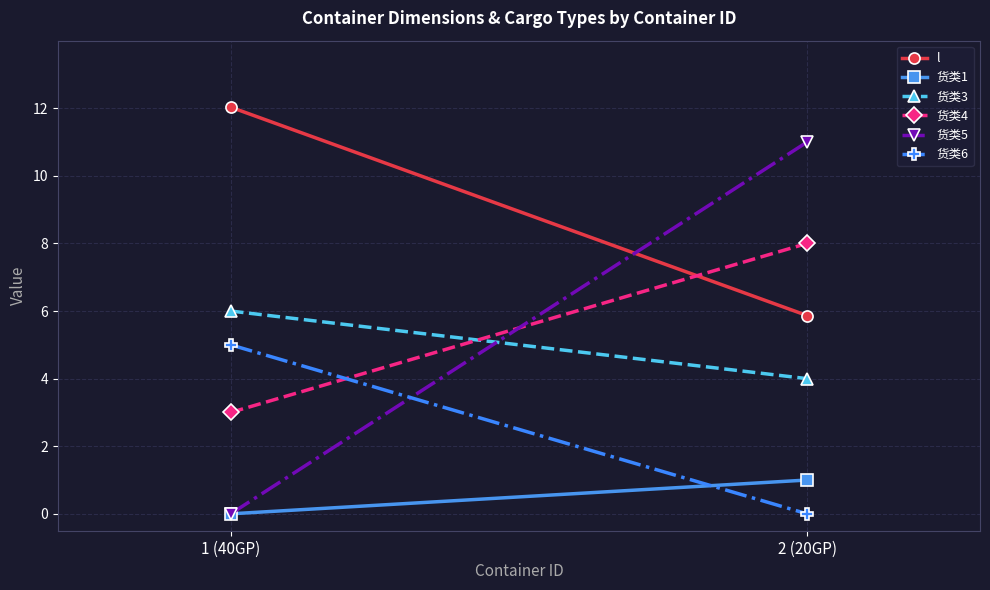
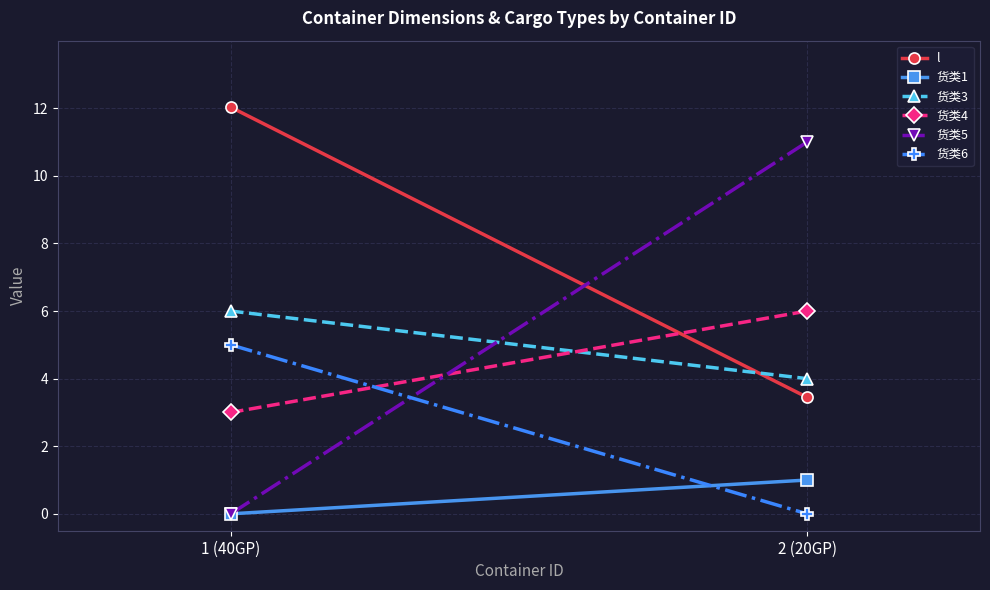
l, 2 (20GP): 5.9 -> 3.4
货类4, 2 (20GP): 8 -> 6
